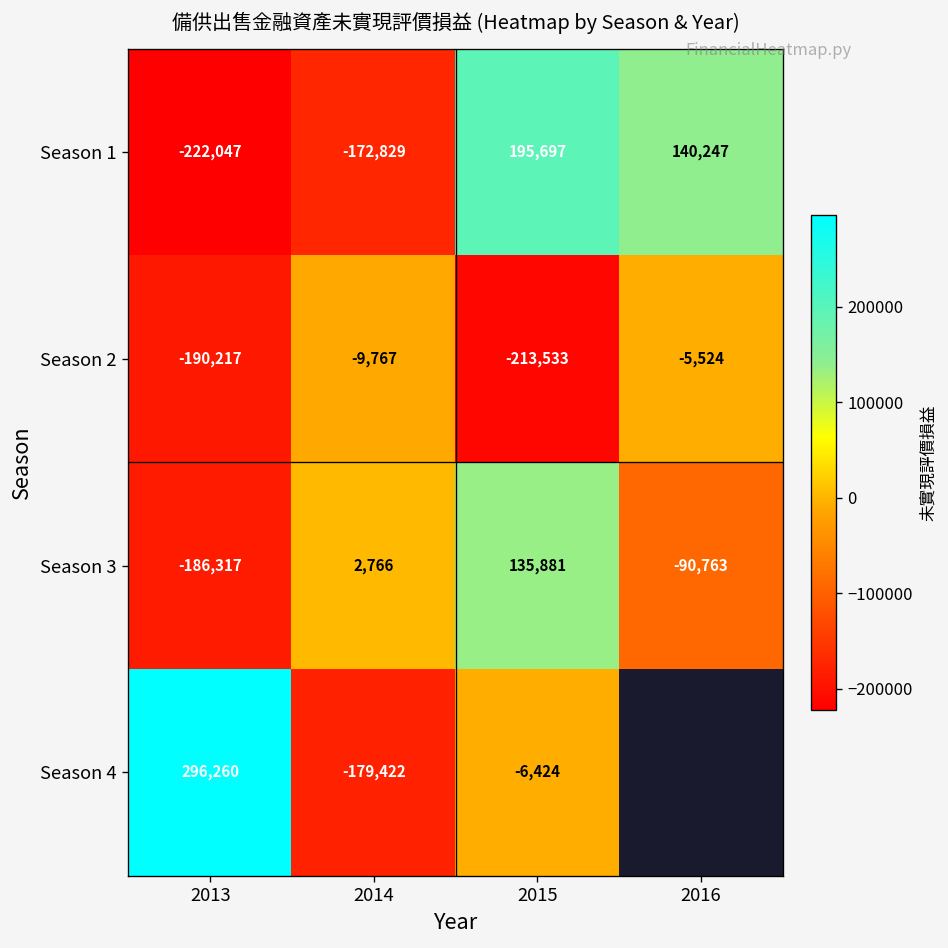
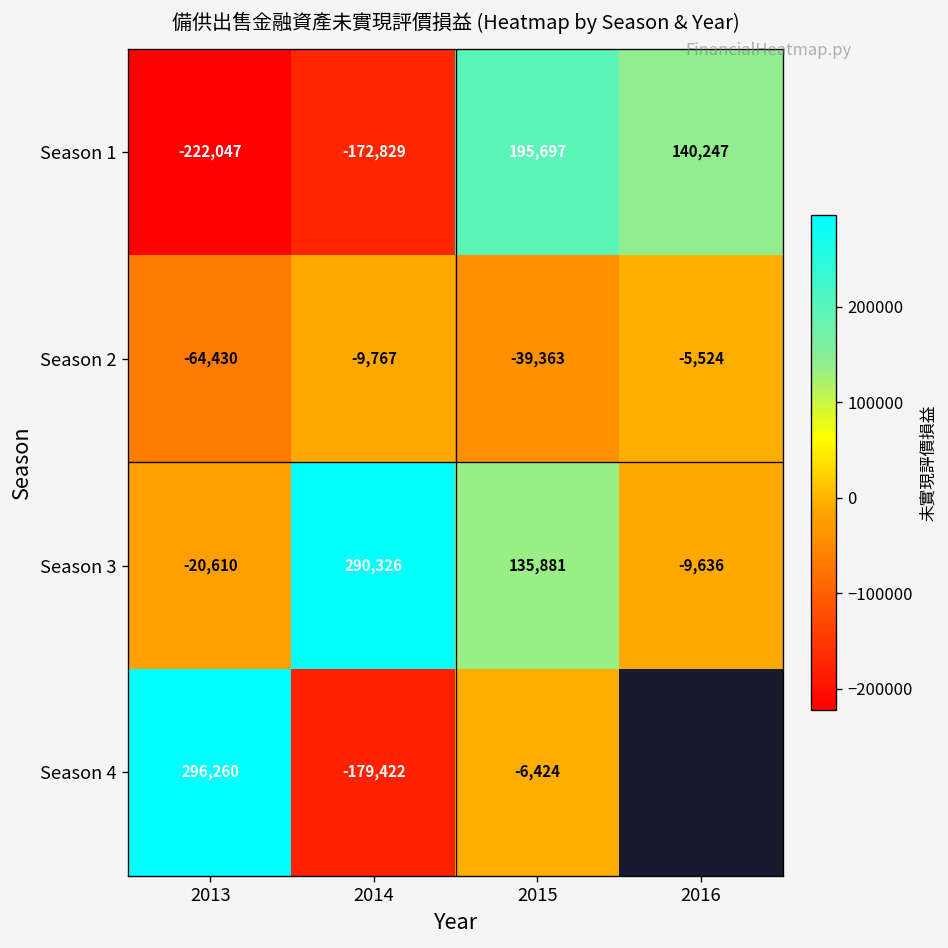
Season 2, 2013: -190,217 -> -64,430
Season 2, 2015: -213,533 -> -39,363
Season 3, 2013: -186,317 -> -20,610
Season 3, 2014: 2,766 -> 290,326
Season 3, 2016: -90,763 -> -9,636
